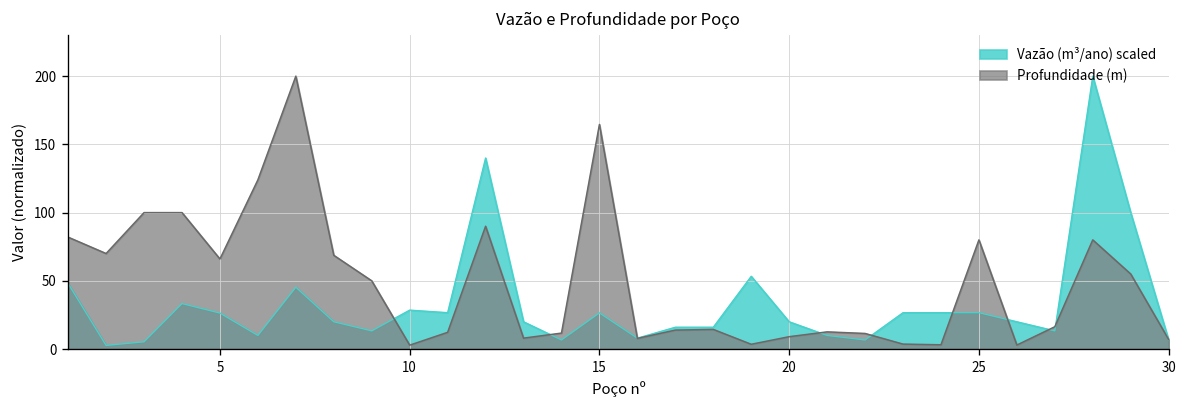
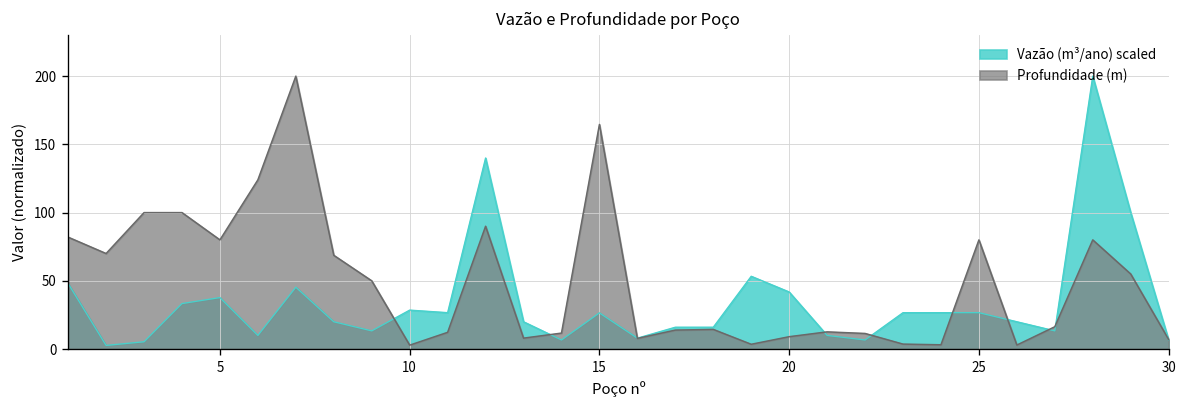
Vazão (m³/ano) scaled, 5: 26 -> 38
Profundidade (m), 5: 66 -> 80
Vazão (m³/ano) scaled, 20: 20 -> 42
